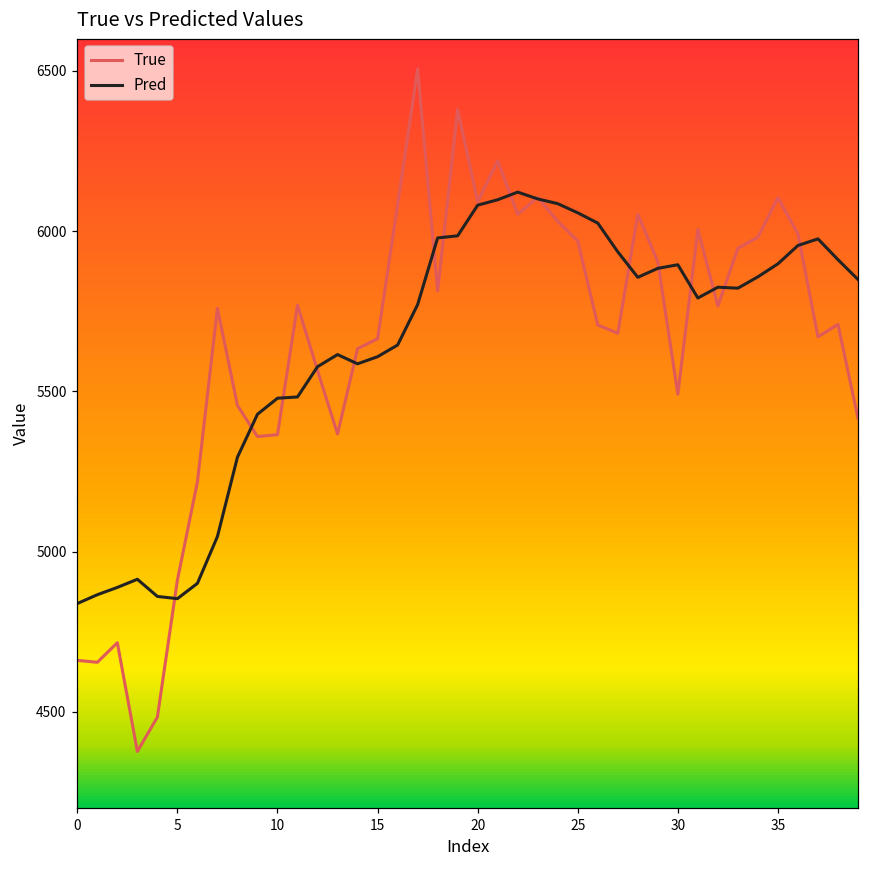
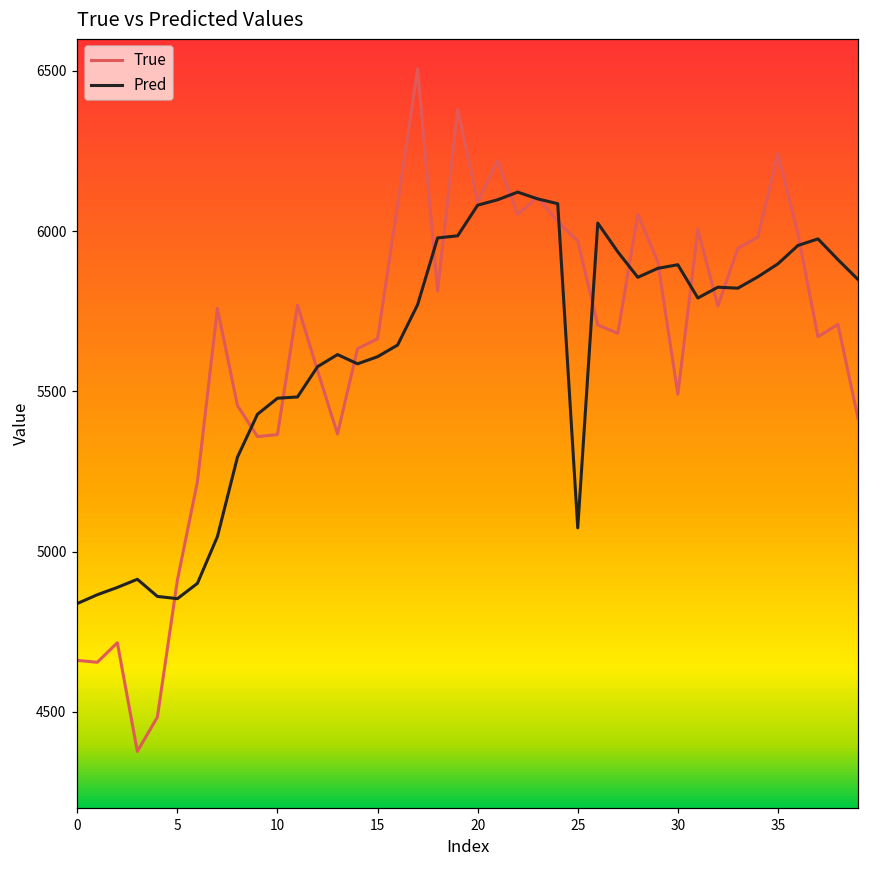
Pred, 25: 6060 -> 5070
True, 35: 6100 -> 6240
